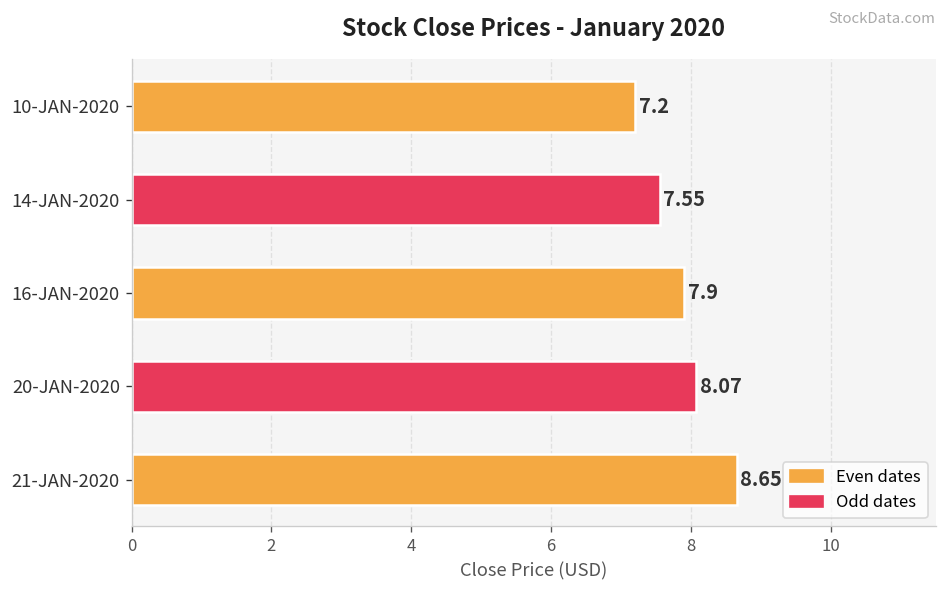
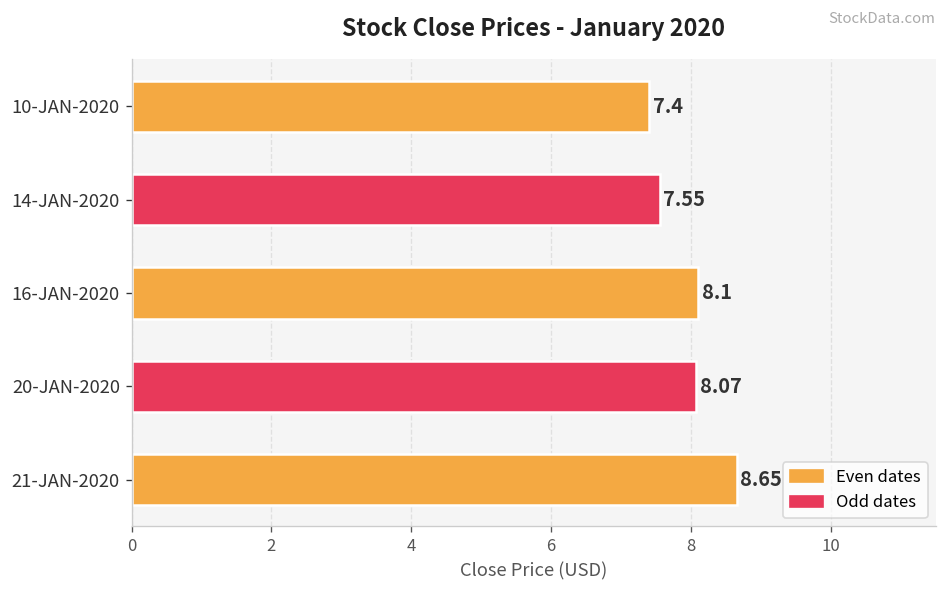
10-JAN-2020: 7.2 -> 7.4
16-JAN-2020: 7.9 -> 8.1
